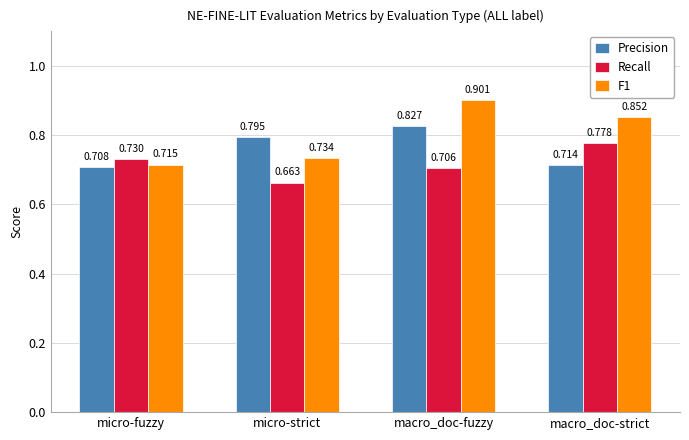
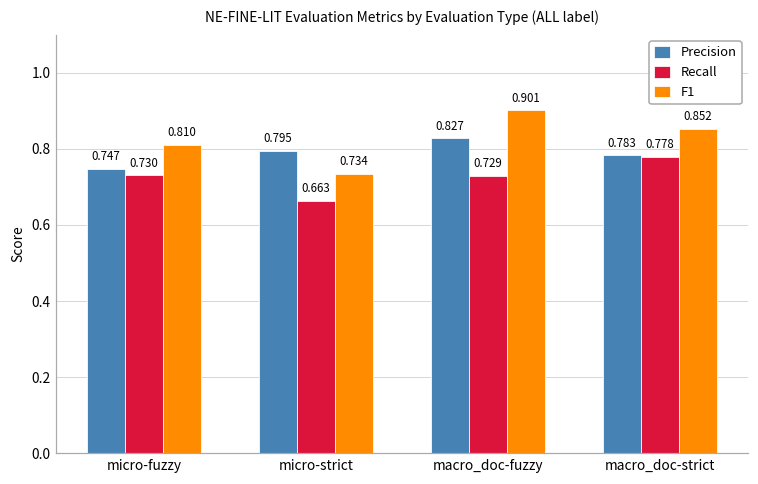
Precision, micro-fuzzy: 0.708 -> 0.747
F1, micro-fuzzy: 0.715 -> 0.810
Recall, macro_doc-fuzzy: 0.706 -> 0.729
Precision, macro_doc-strict: 0.714 -> 0.783
